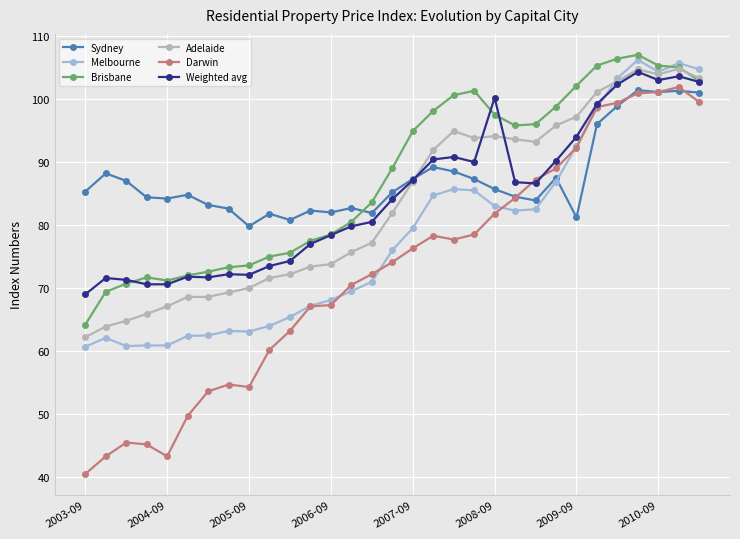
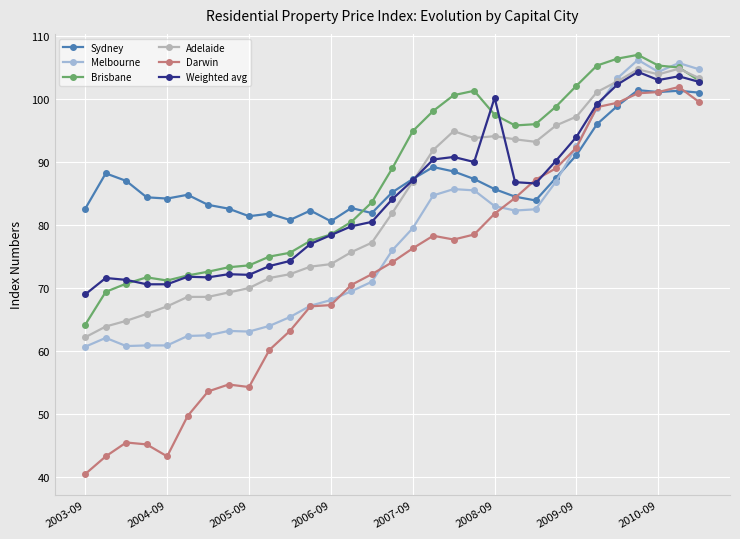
Sydney, 2003-09: 85 -> 83
Sydney, 2005-09: 80 -> 81
Sydney, 2006-09: 82 -> 81
Sydney, 2009-09: 81 -> 91
